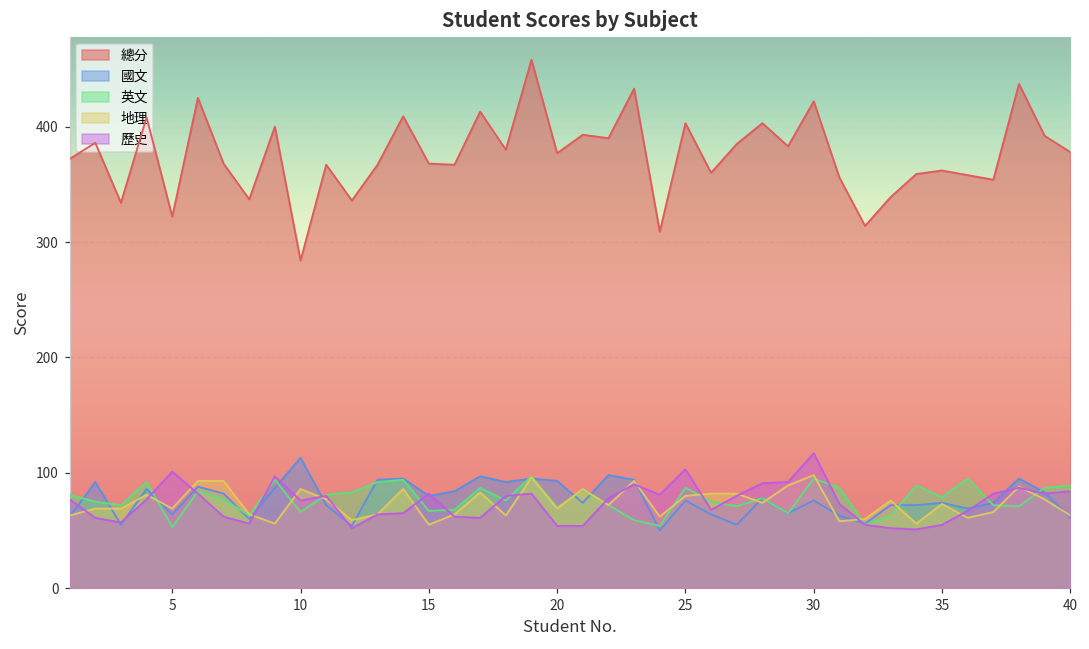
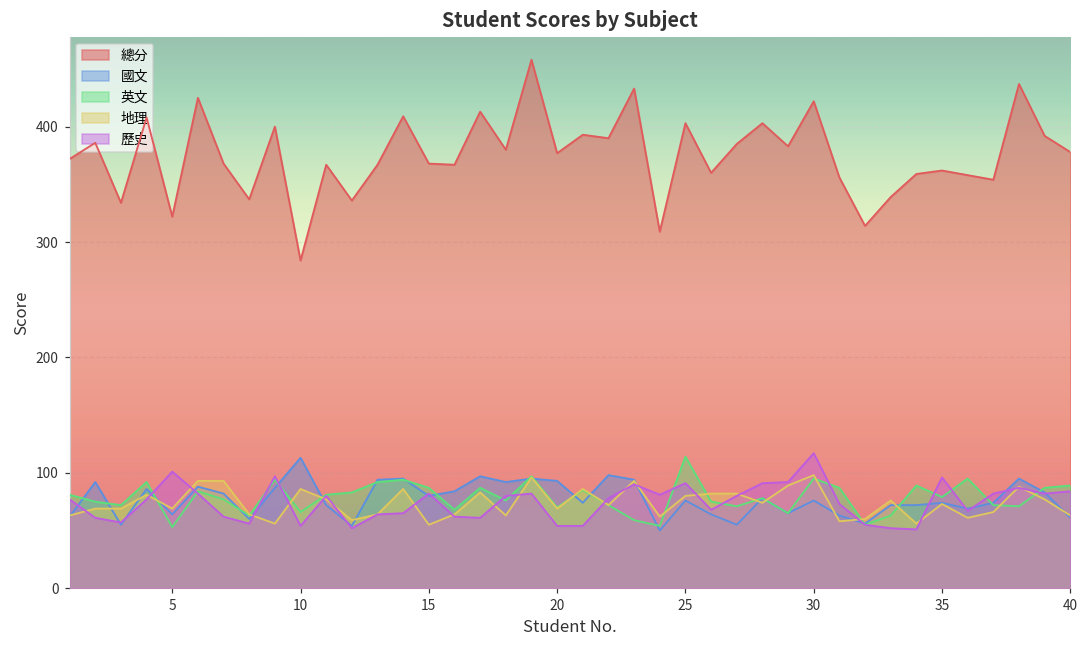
歷史, 10: 76 -> 54
英文, 15: 67 -> 87
英文, 25: 87 -> 114
歷史, 25: 103 -> 91
歷史, 35: 55 -> 96
